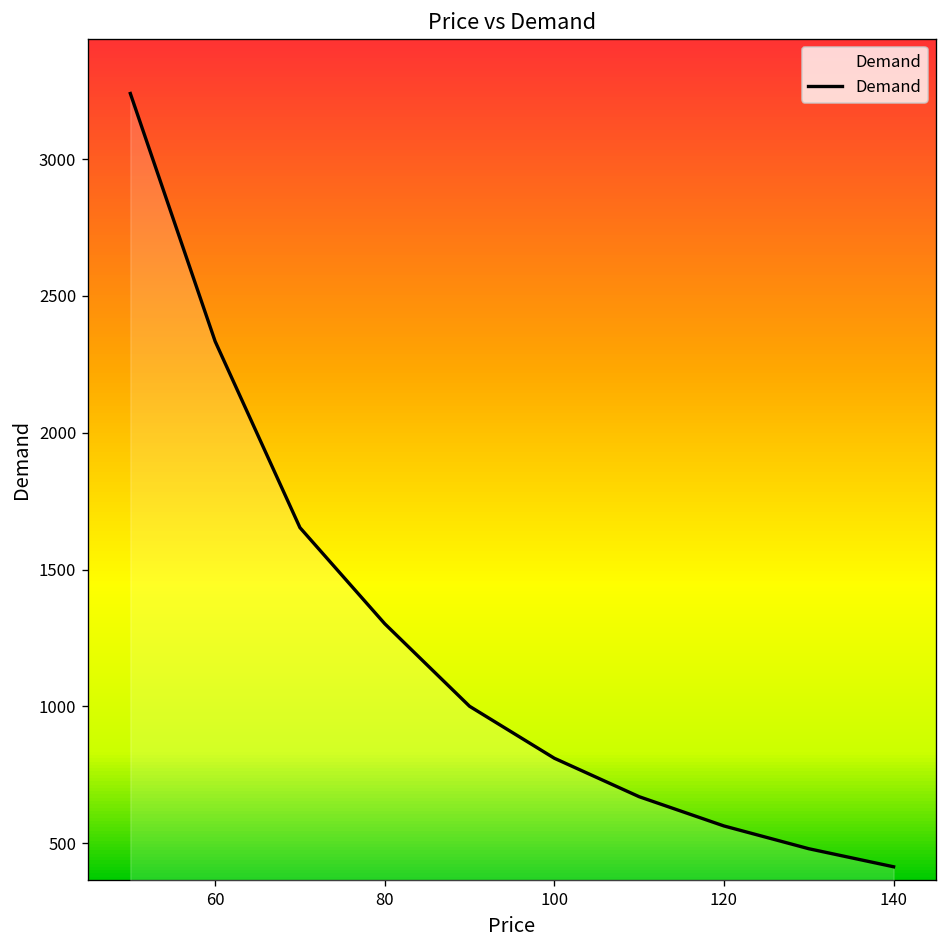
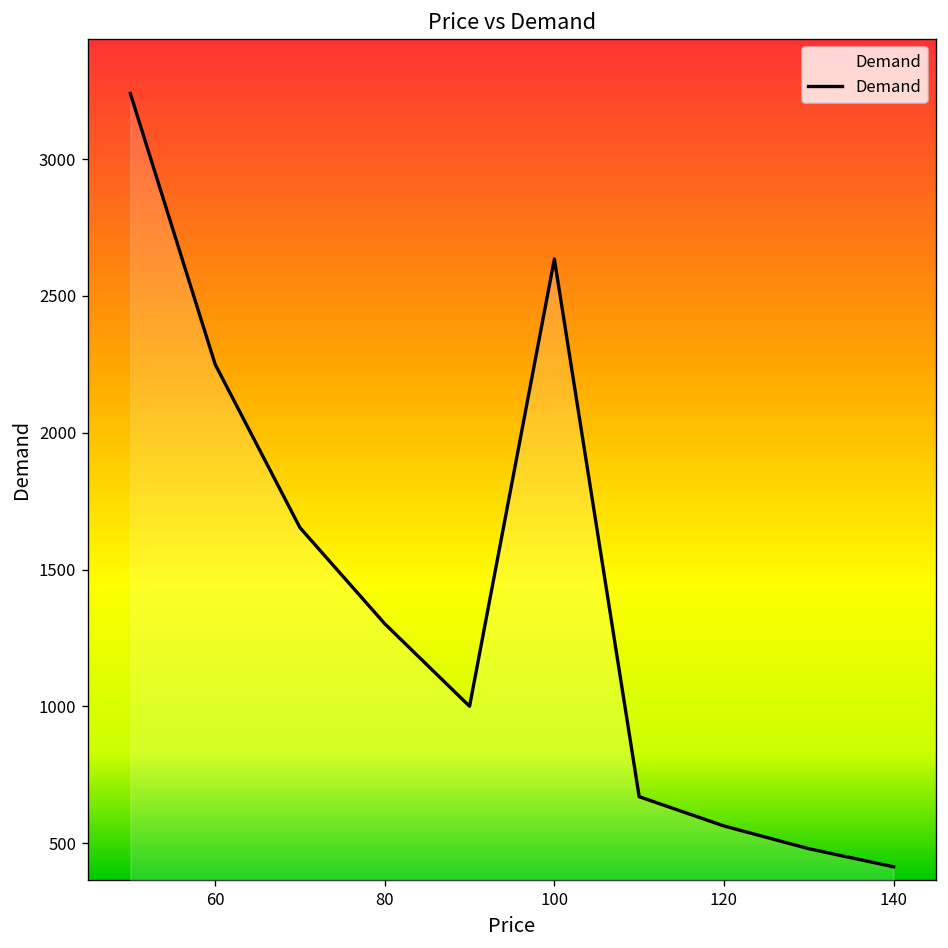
60: 2330 -> 2250
100: 810 -> 2640
